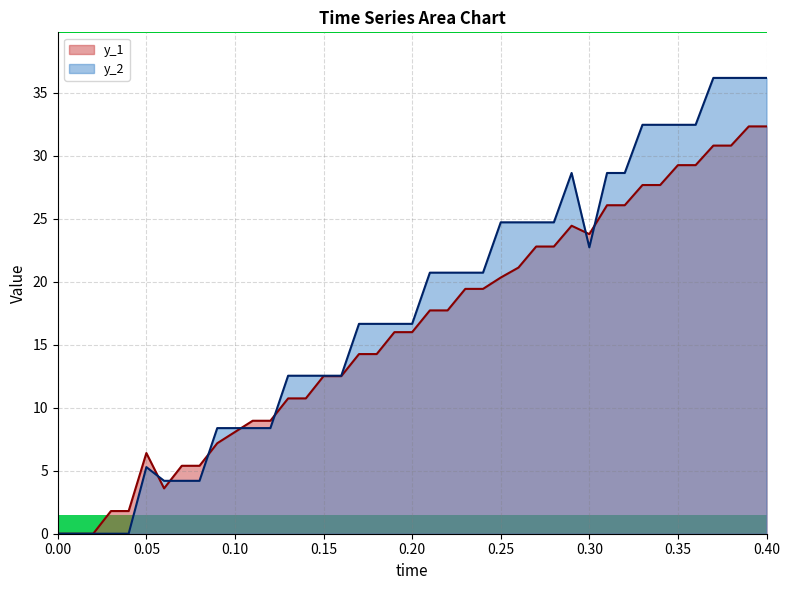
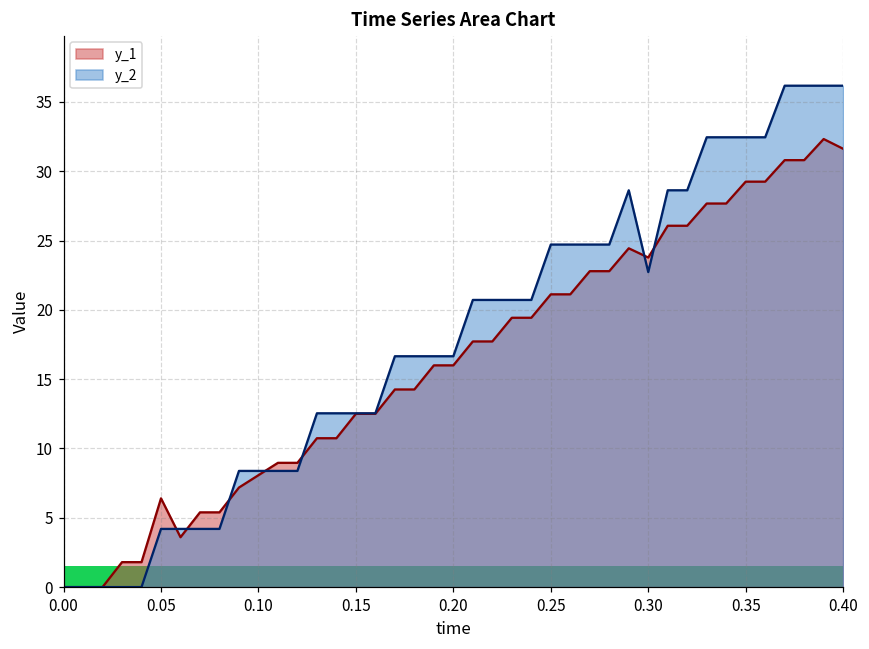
y_2, 0.05: 5.3 -> 4.2
y_1, 0.25: 20.3 -> 21.1
y_1, 0.40: 32.3 -> 31.6
